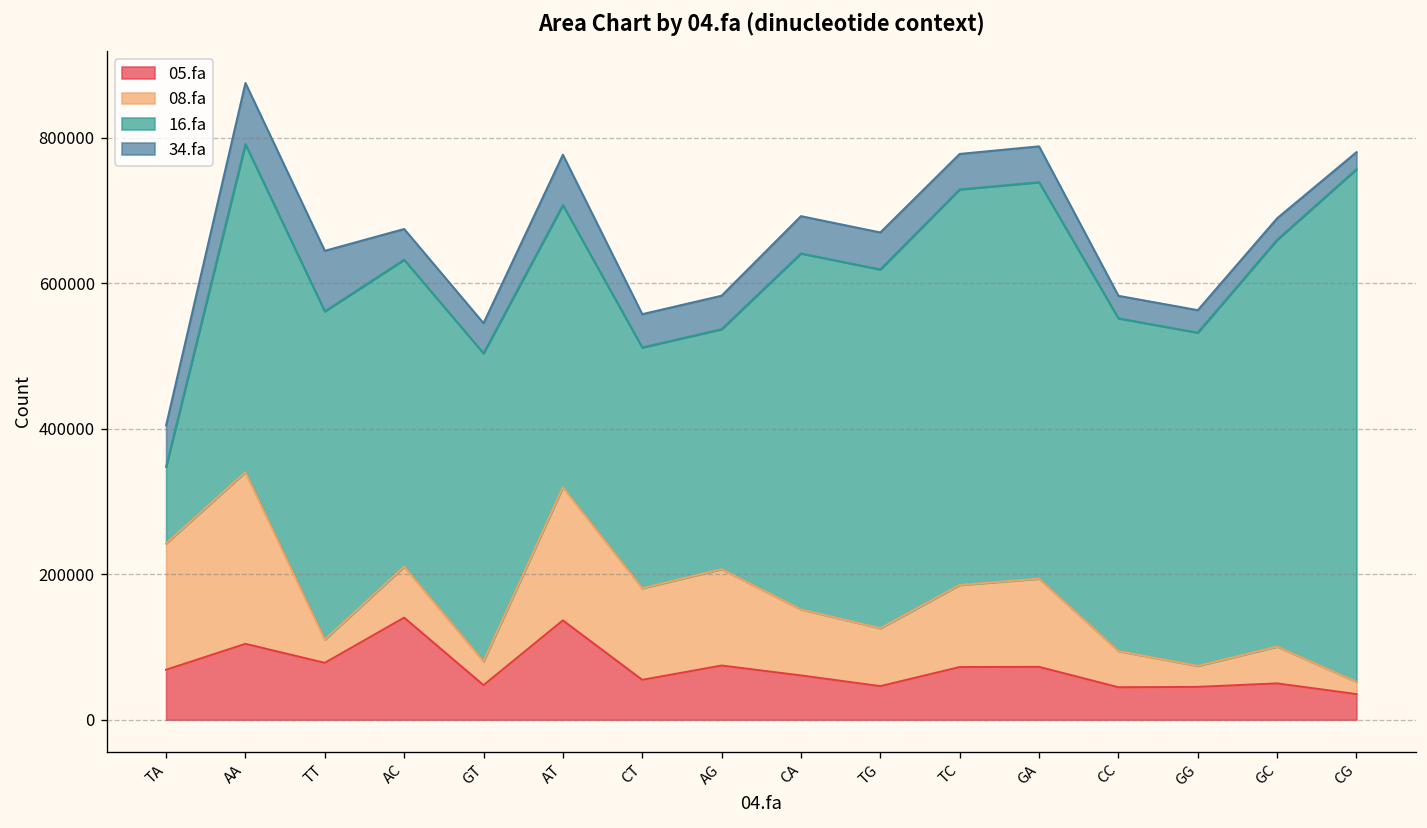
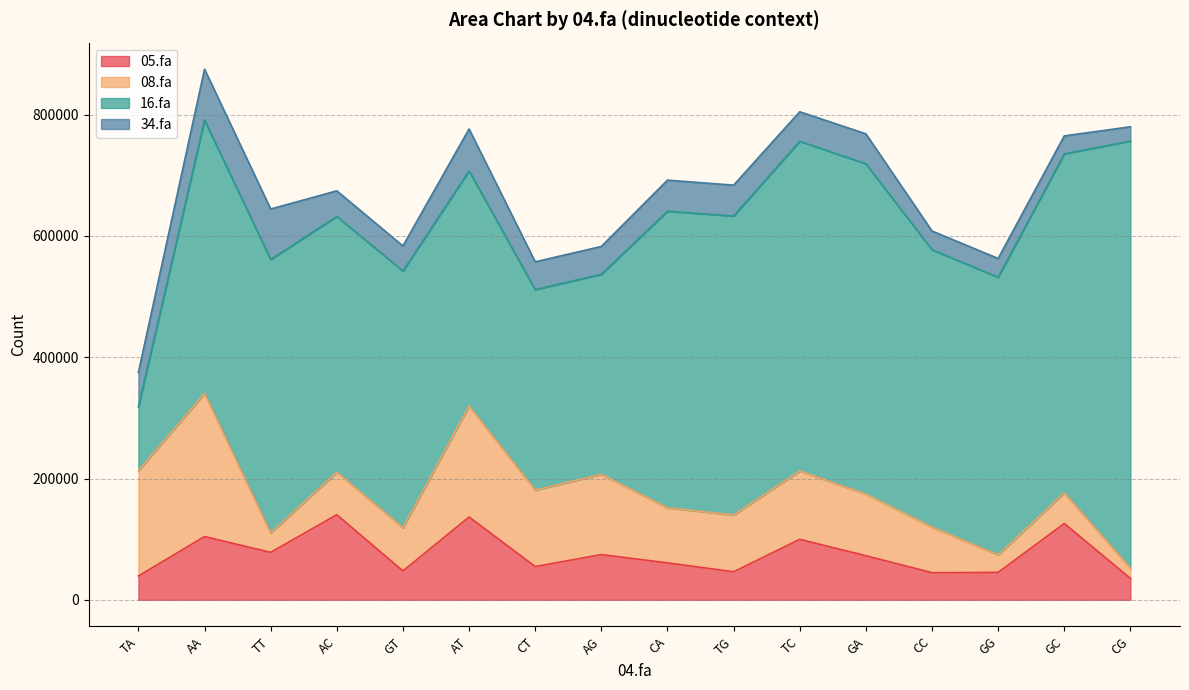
05.fa, TA: 70000 -> 40000
08.fa, GT: 30000 -> 70000
08.fa, TG: 80000 -> 90000
05.fa, TC: 70000 -> 100000
08.fa, GA: 120000 -> 100000
08.fa, CC: 50000 -> 80000
05.fa, GC: 50000 -> 130000
